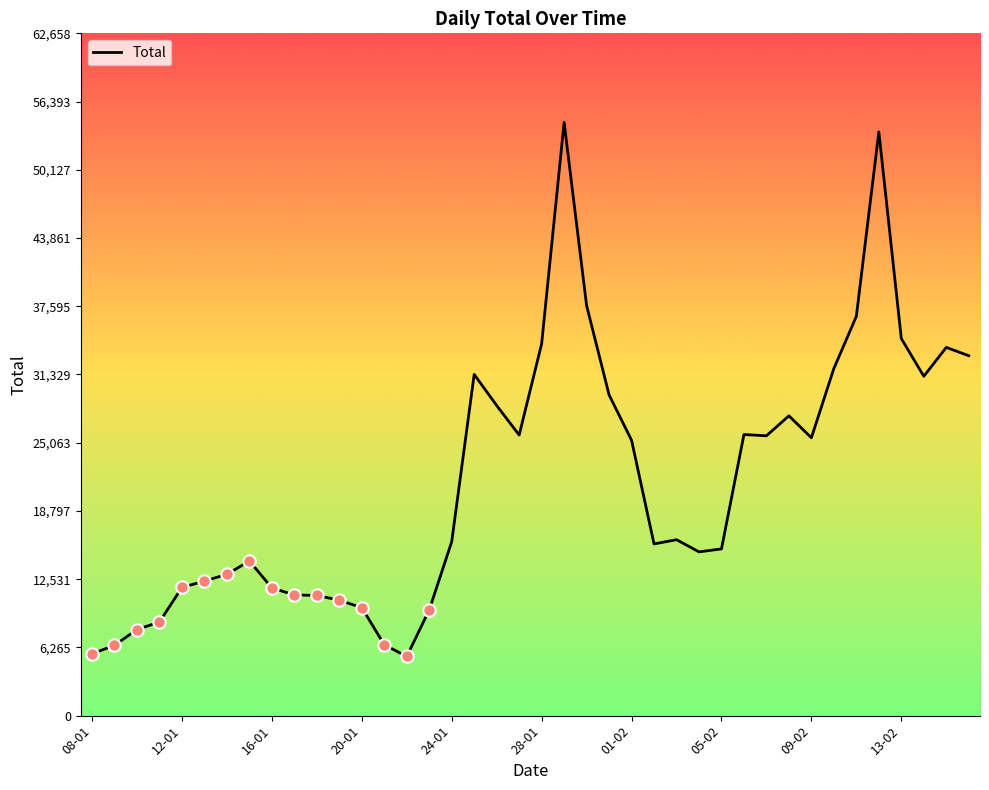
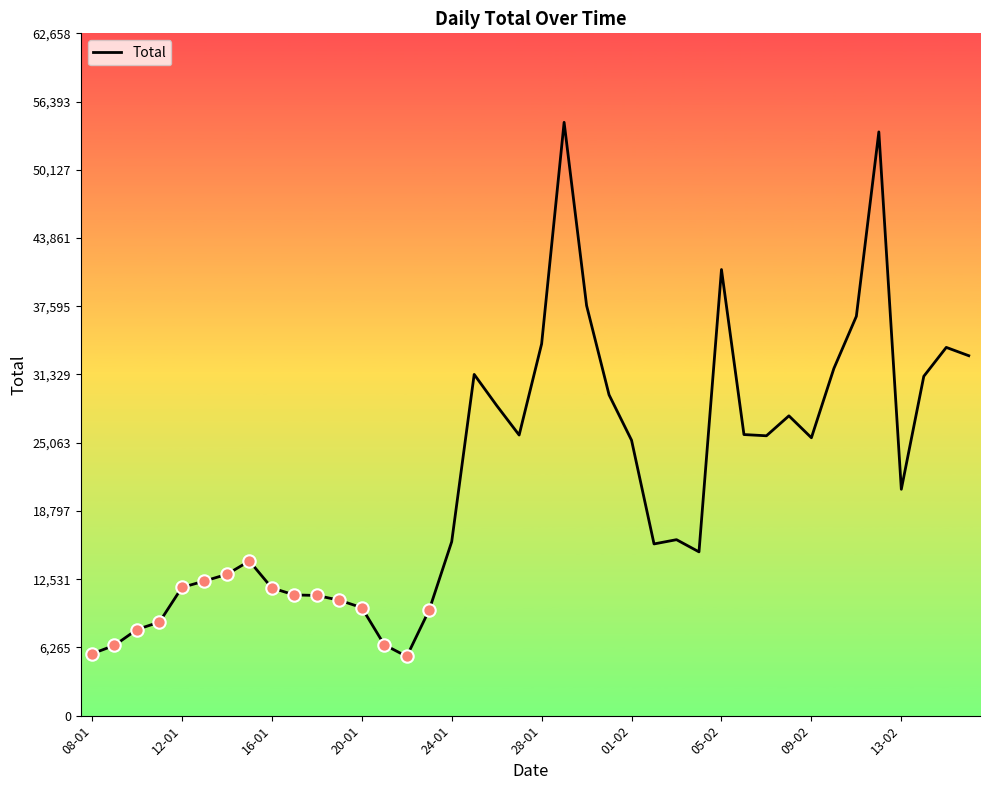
Total, 05-02: 15,300 -> 41,000
Total, 13-02: 34,600 -> 20,800
